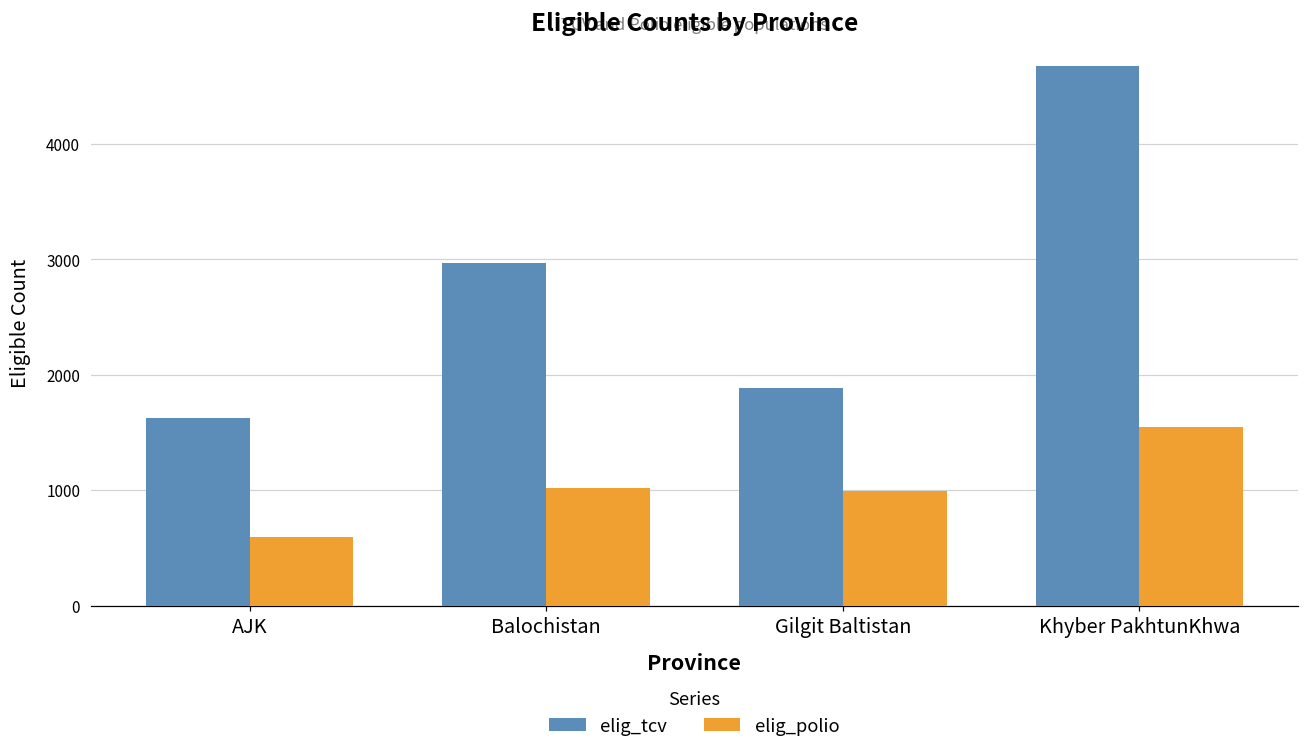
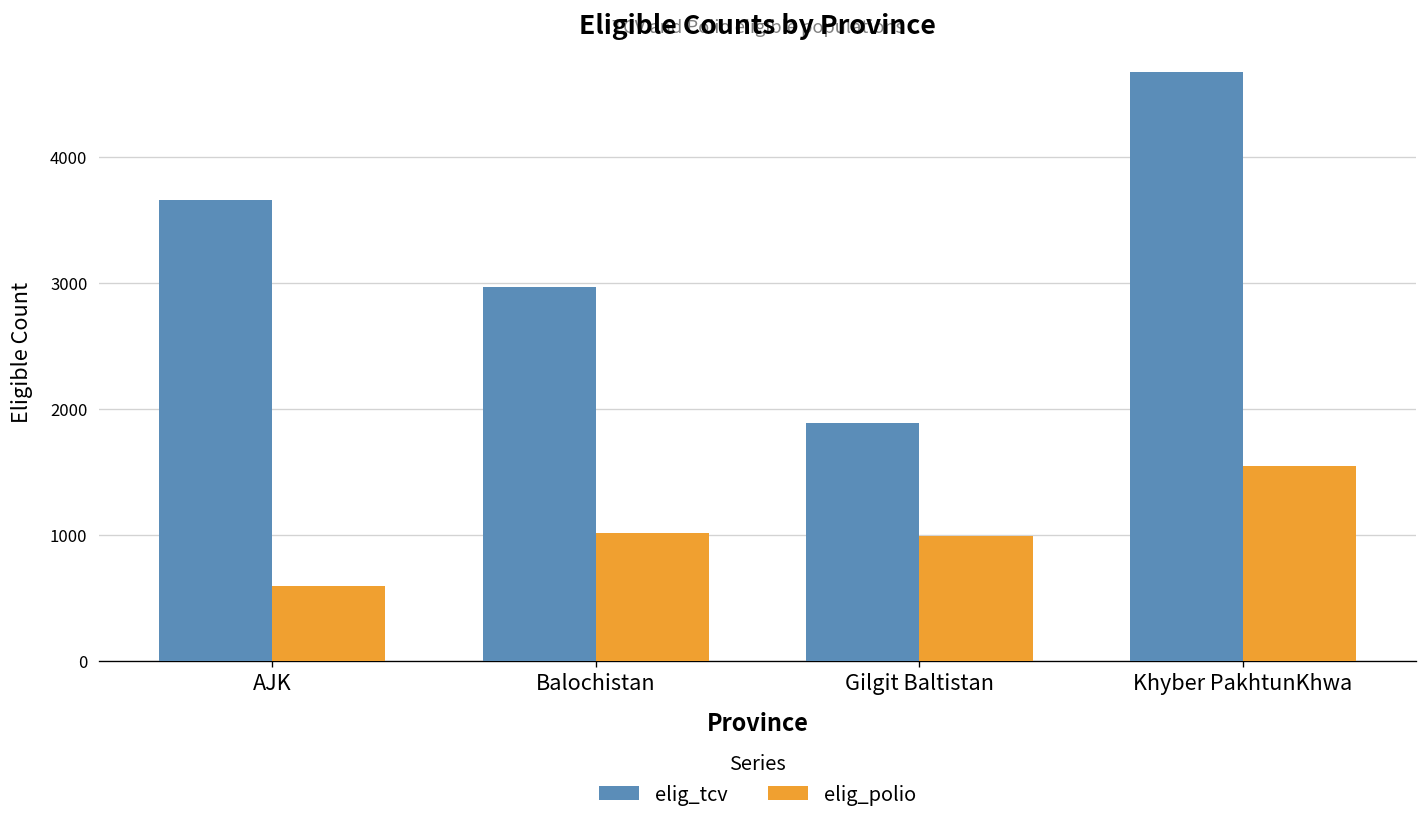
elig_tcv, AJK: 1620 -> 3660
